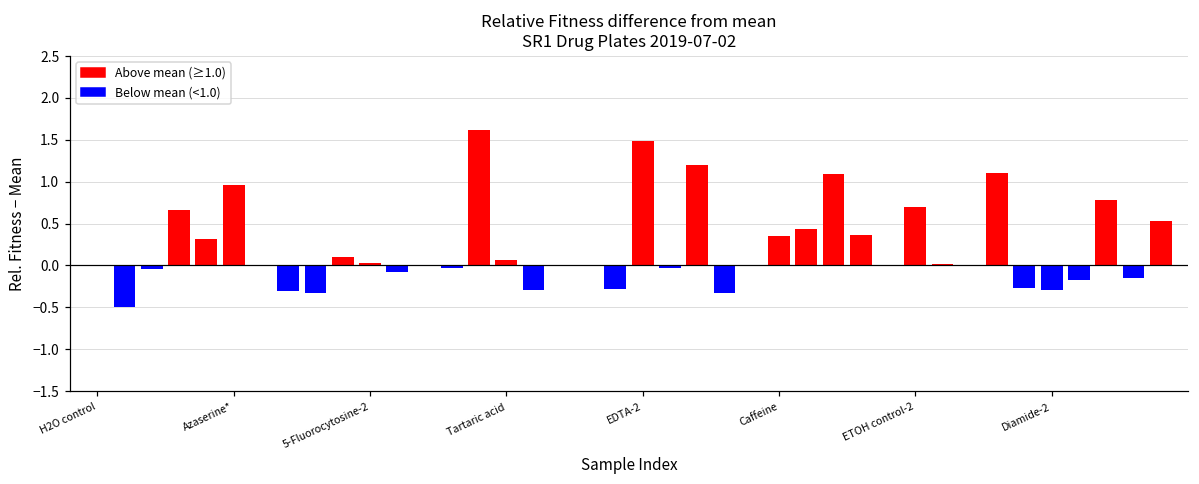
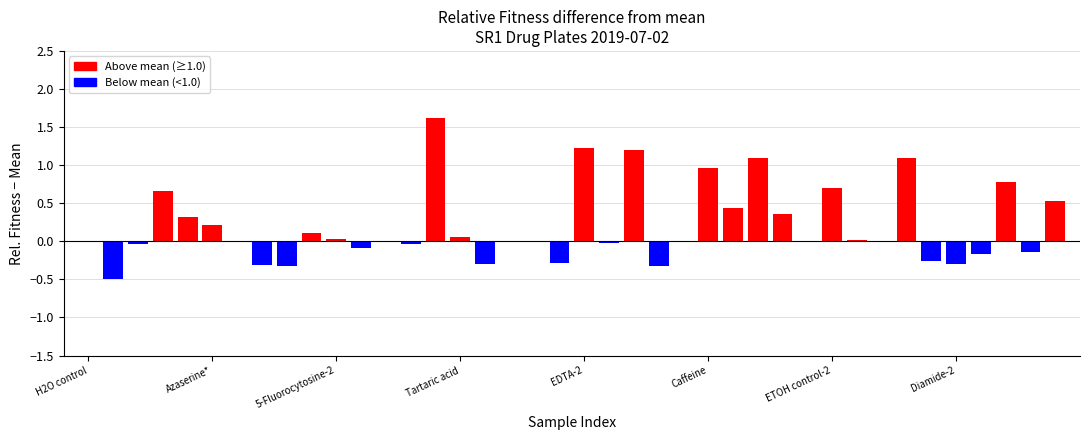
Azaserine*: 1.0 -> 0.2
EDTA-2: 1.5 -> 1.2
Caffeine: 0.3 -> 1.0
